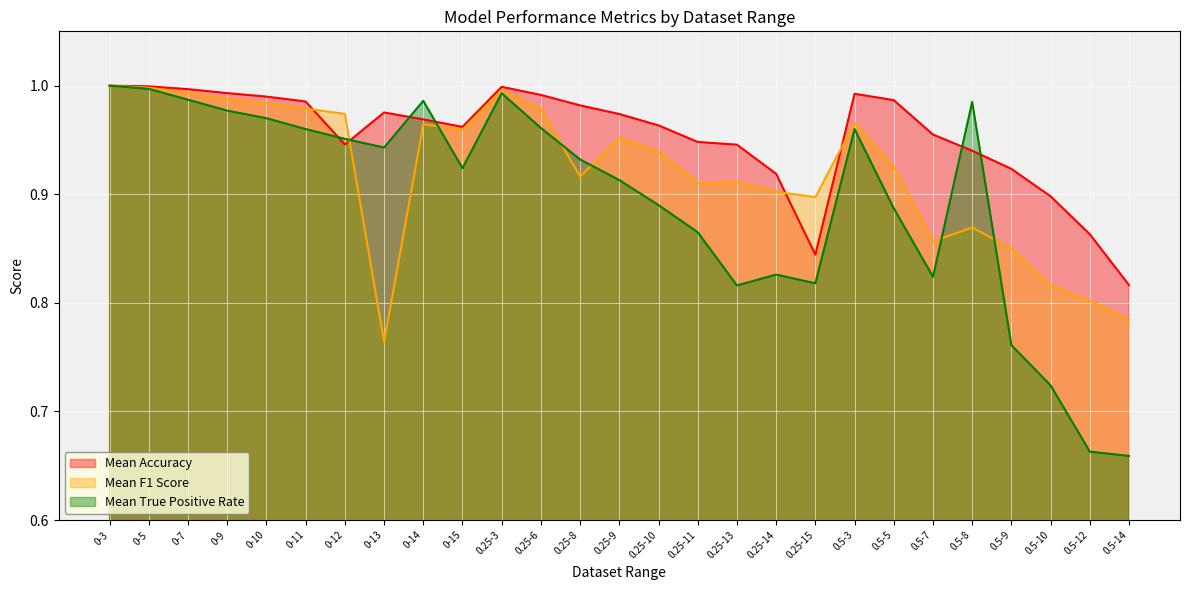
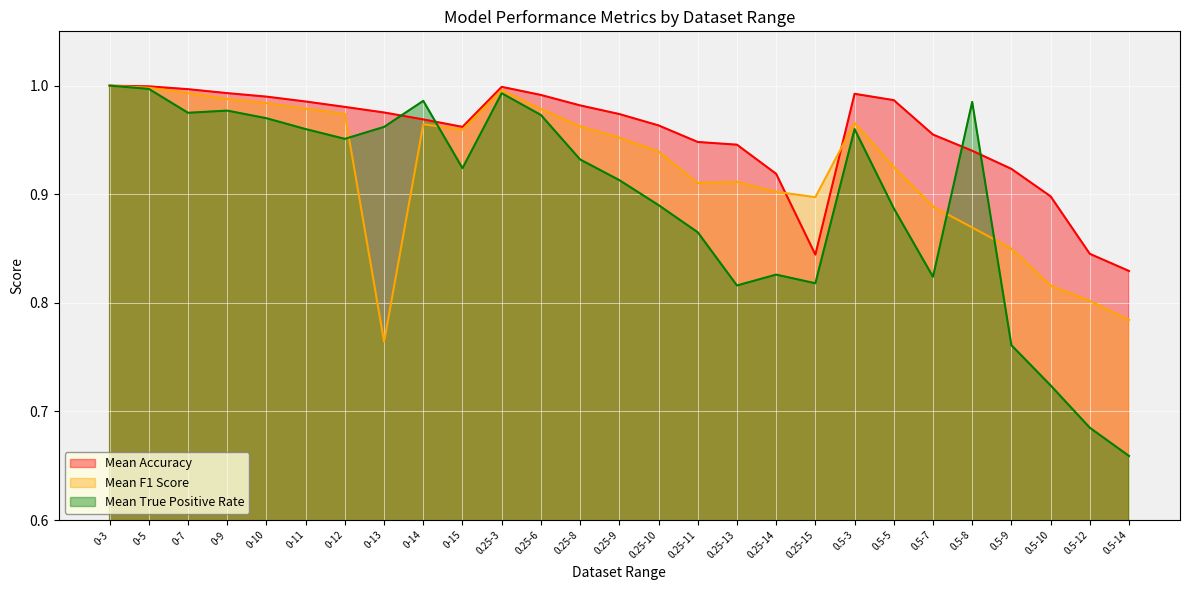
Mean True Positive Rate, 0-7: 0.987 -> 0.975
Mean Accuracy, 0-12: 0.946 -> 0.980
Mean True Positive Rate, 0-13: 0.943 -> 0.962
Mean True Positive Rate, 0.25-6: 0.961 -> 0.973
Mean F1 Score, 0.25-8: 0.916 -> 0.963
Mean F1 Score, 0.5-7: 0.857 -> 0.889
Mean Accuracy, 0.5-12: 0.863 -> 0.845
Mean True Positive Rate, 0.5-12: 0.663 -> 0.685
Mean Accuracy, 0.5-14: 0.816 -> 0.829
